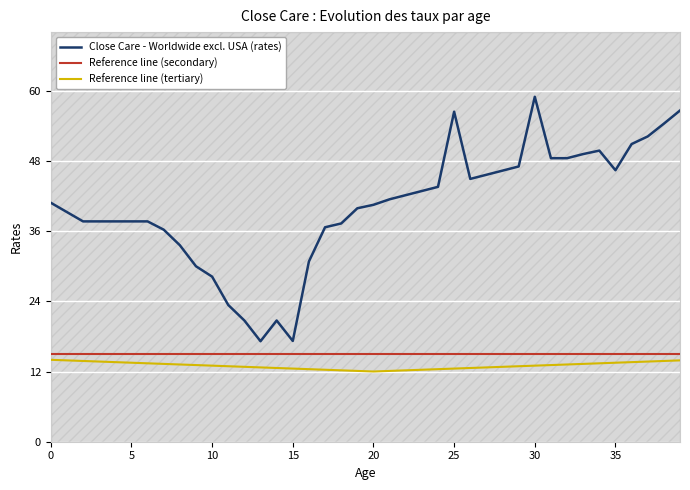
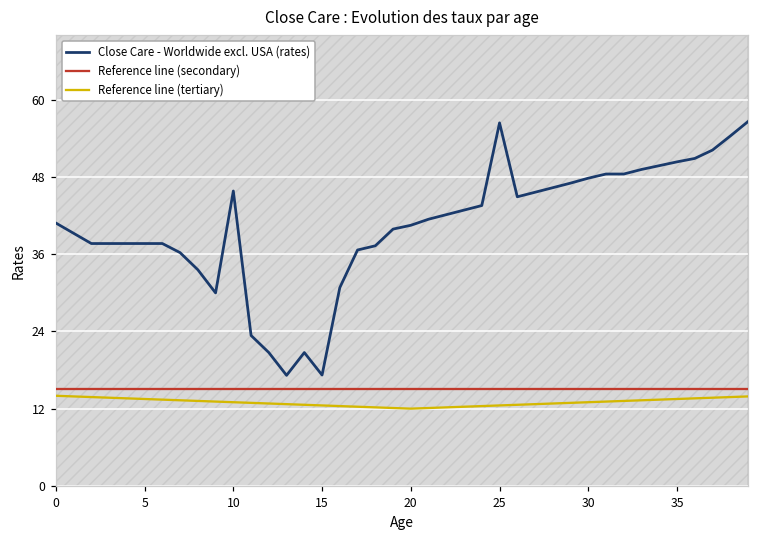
Close Care - Worldwide excl. USA (rates), 10: 28 -> 46
Close Care - Worldwide excl. USA (rates), 30: 59 -> 48
Close Care - Worldwide excl. USA (rates), 35: 46 -> 50
